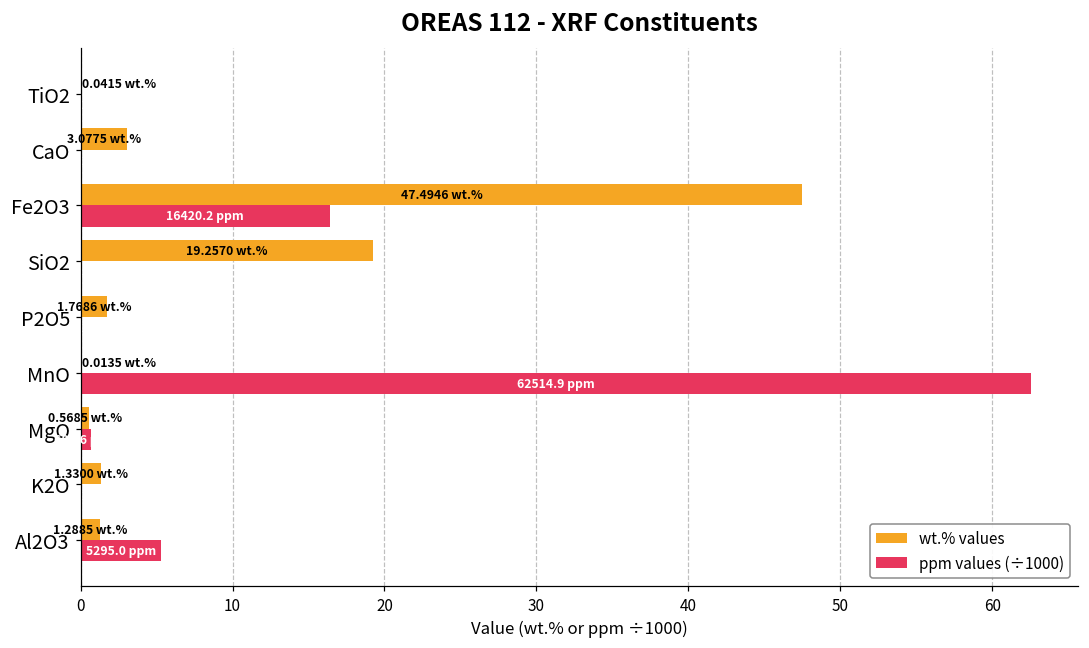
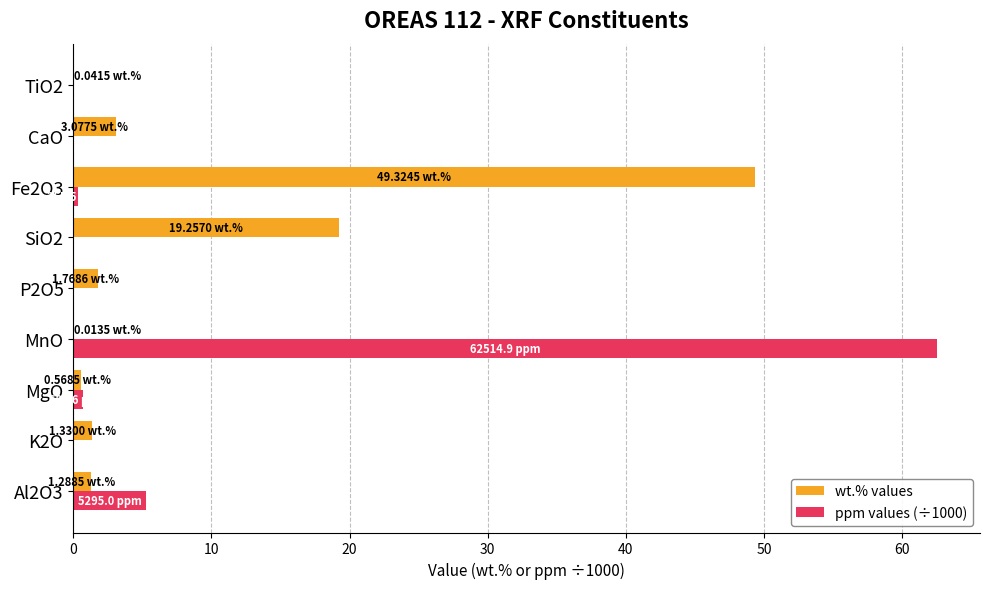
wt.% values, Fe2O3: 47.4946 -> 49.3245
ppm values (÷1000), Fe2O3: 16.4 -> 0.4
